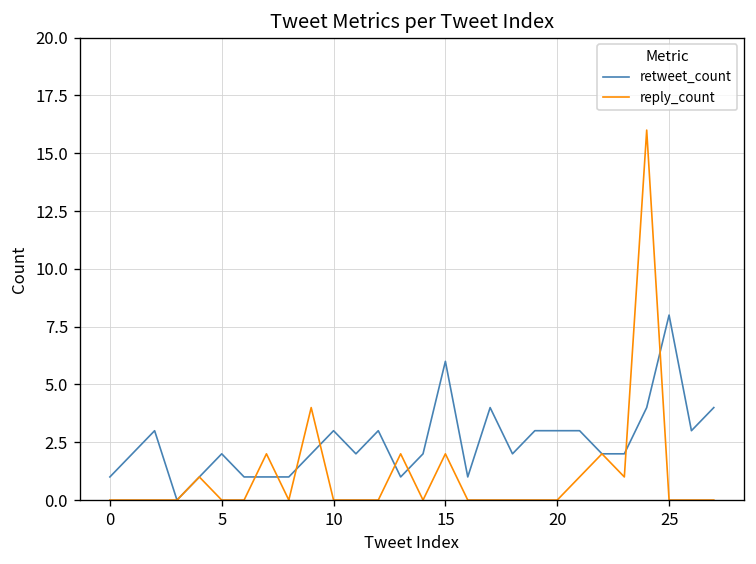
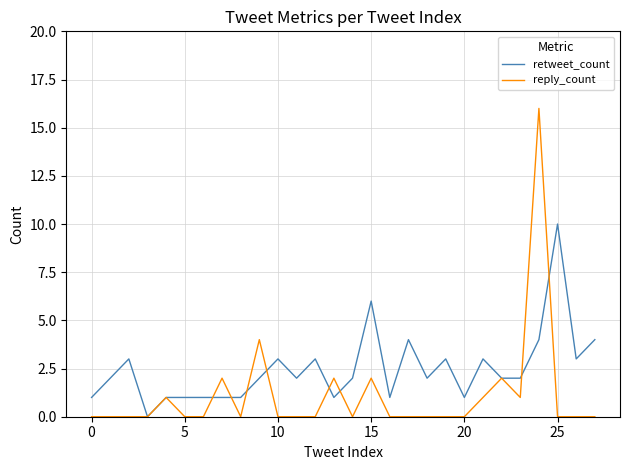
retweet_count, 5: 2 -> 1
retweet_count, 20: 3 -> 1
retweet_count, 25: 8 -> 10
